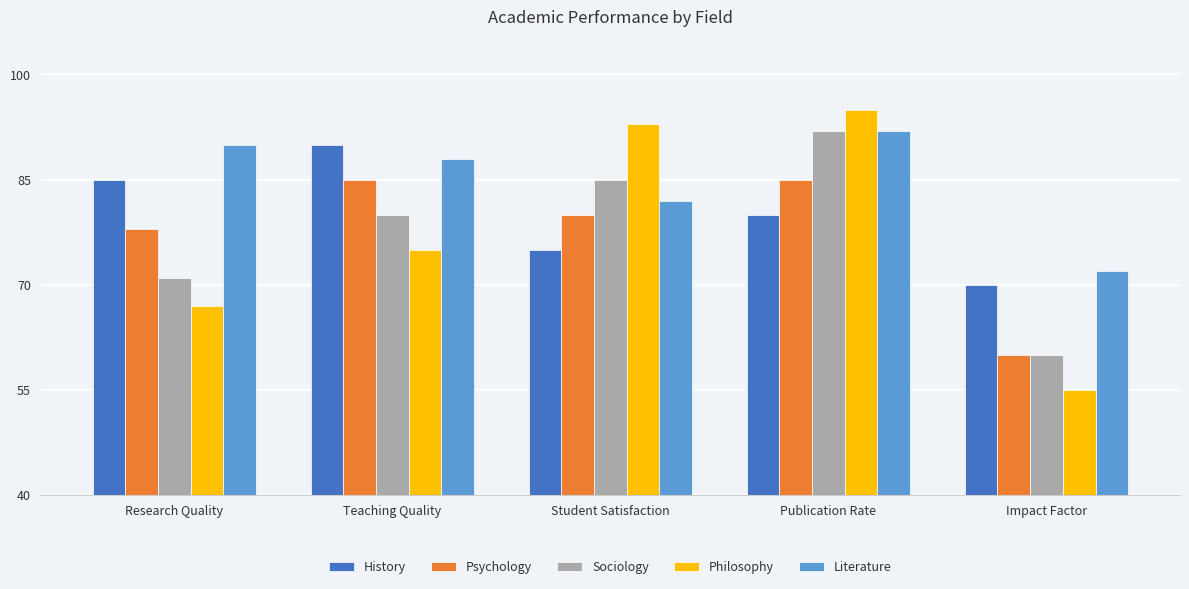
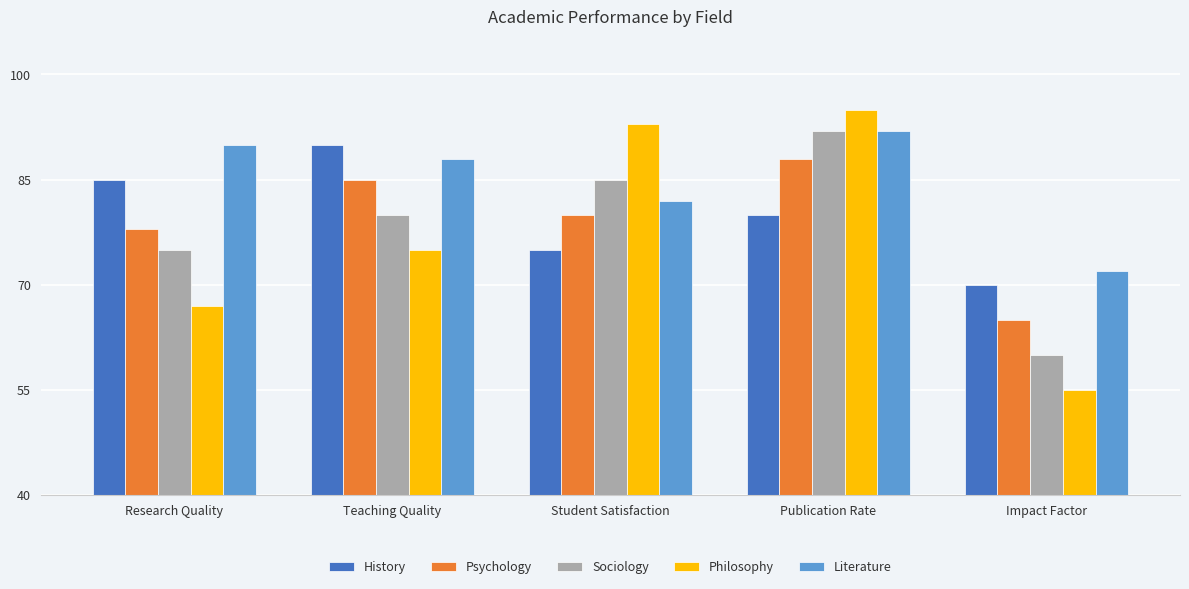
Sociology, Research Quality: 71 -> 75
Psychology, Publication Rate: 85 -> 88
Psychology, Impact Factor: 60 -> 65
